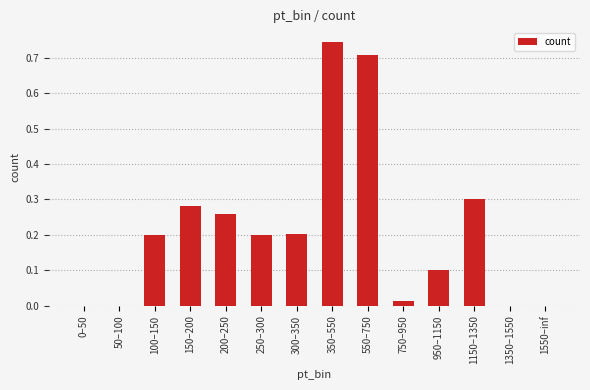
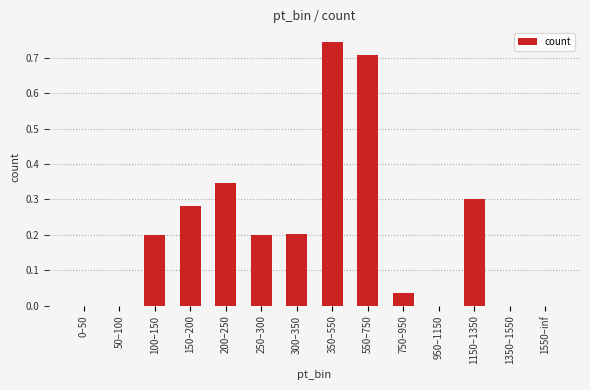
200–250: 0.26 -> 0.35
750–950: 0.01 -> 0.04
950–1150: 0.1 -> 0.0
